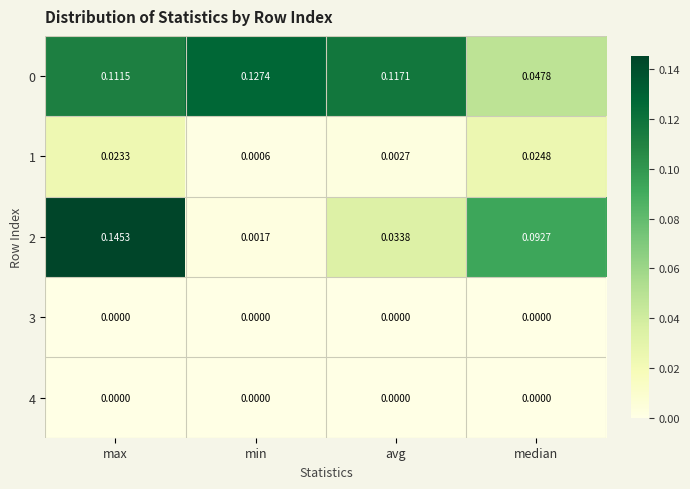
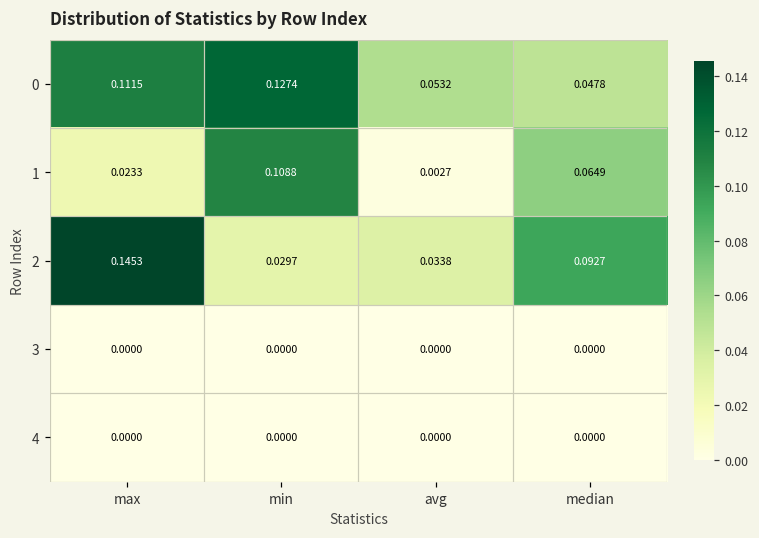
0, avg: 0.1171 -> 0.0532
1, min: 0.0006 -> 0.1088
1, median: 0.0248 -> 0.0649
2, min: 0.0017 -> 0.0297
